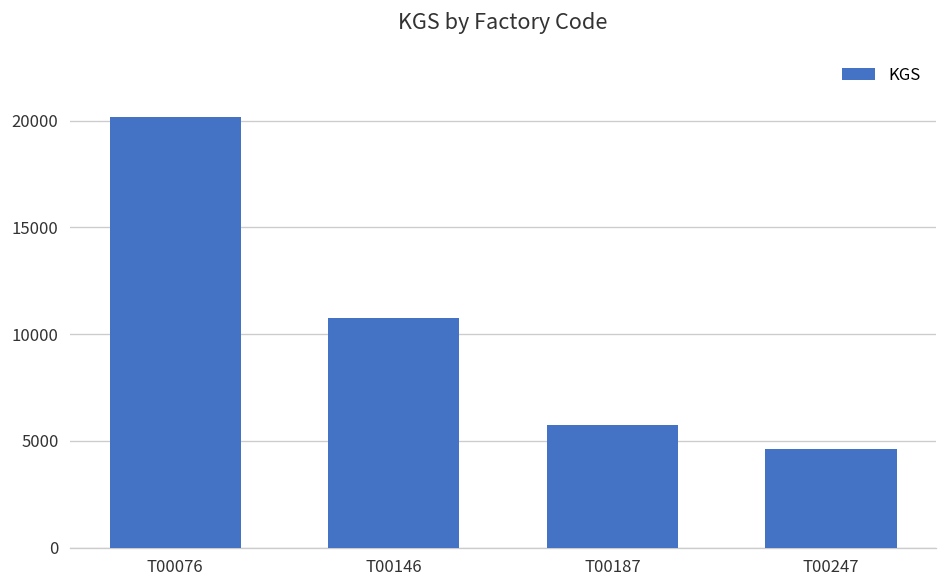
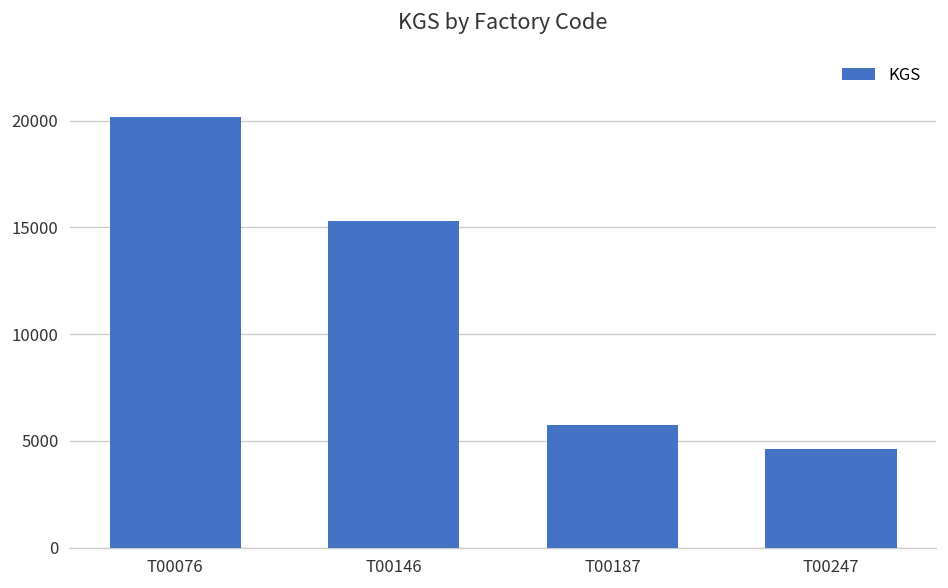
T00146: 10700 -> 15300
